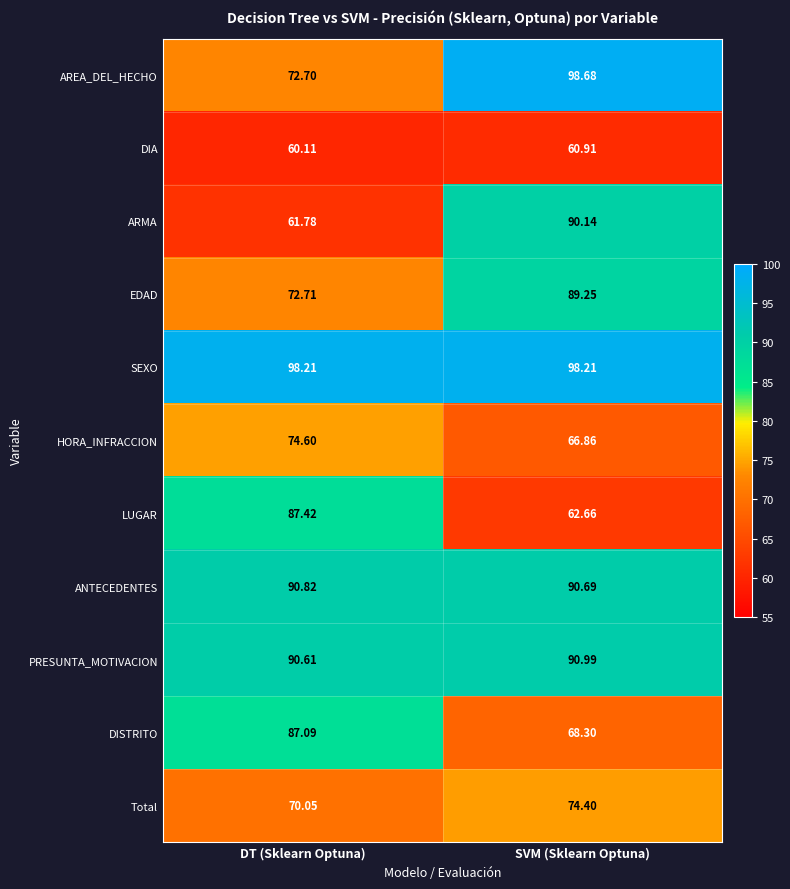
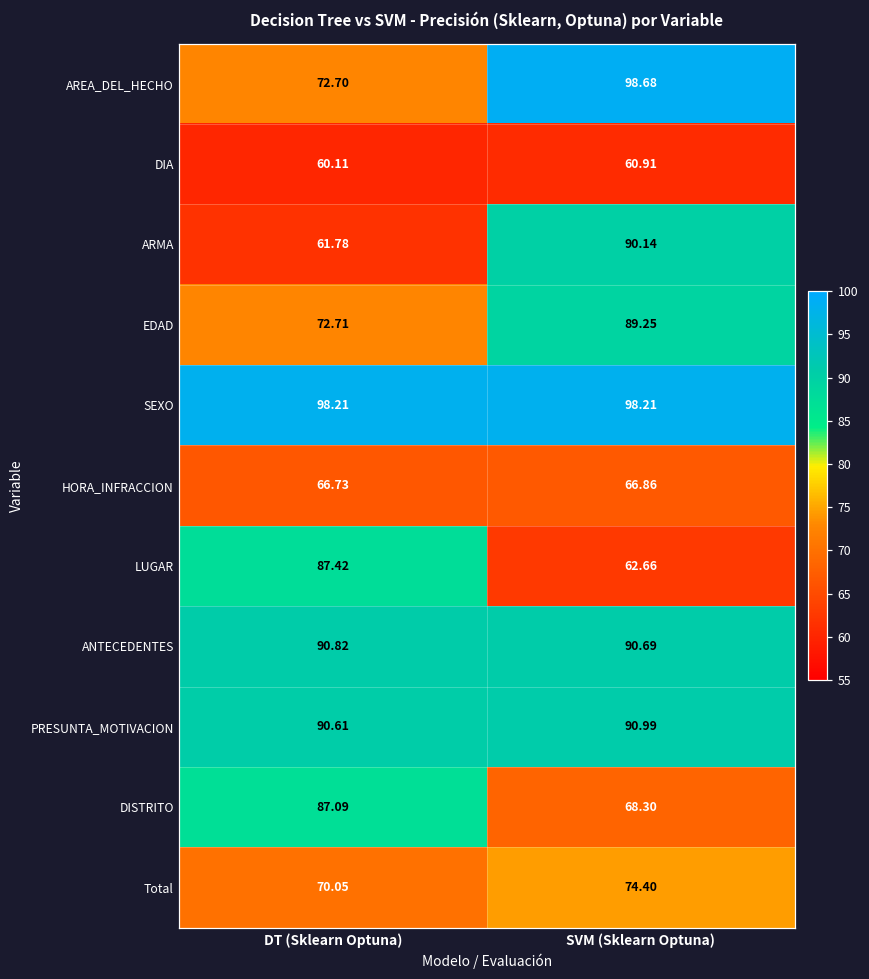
HORA_INFRACCION, DT (Sklearn Optuna): 74.60 -> 66.73
